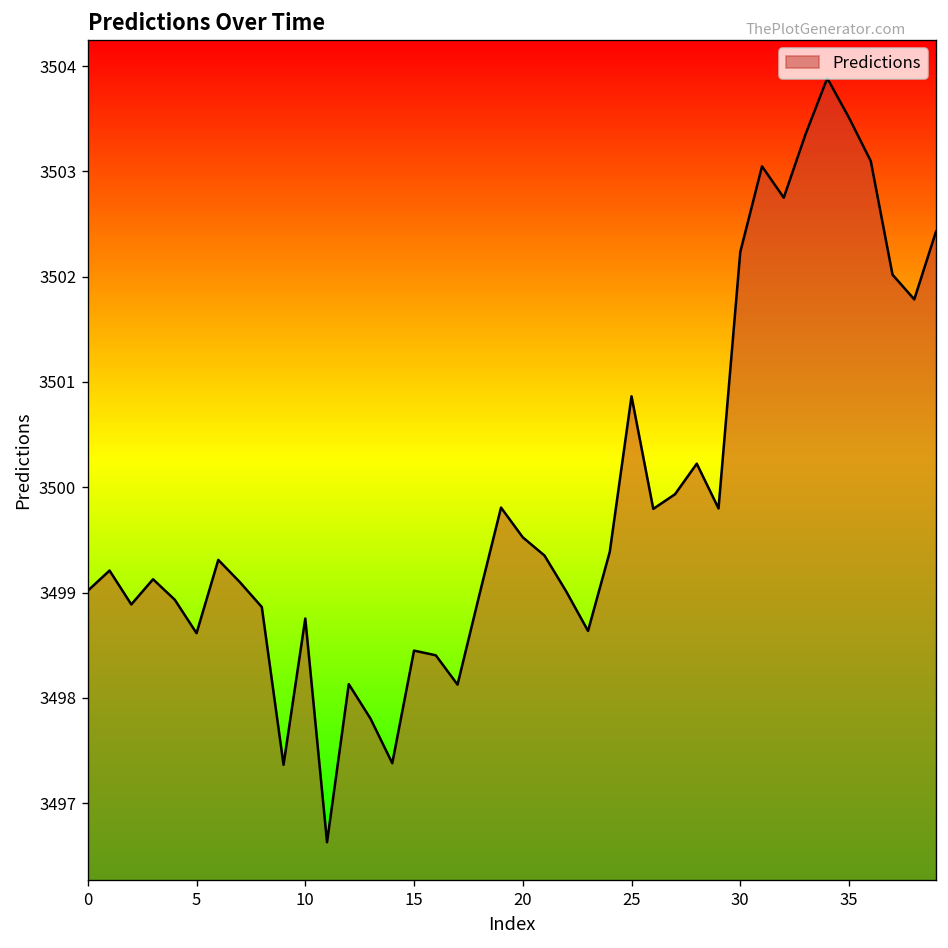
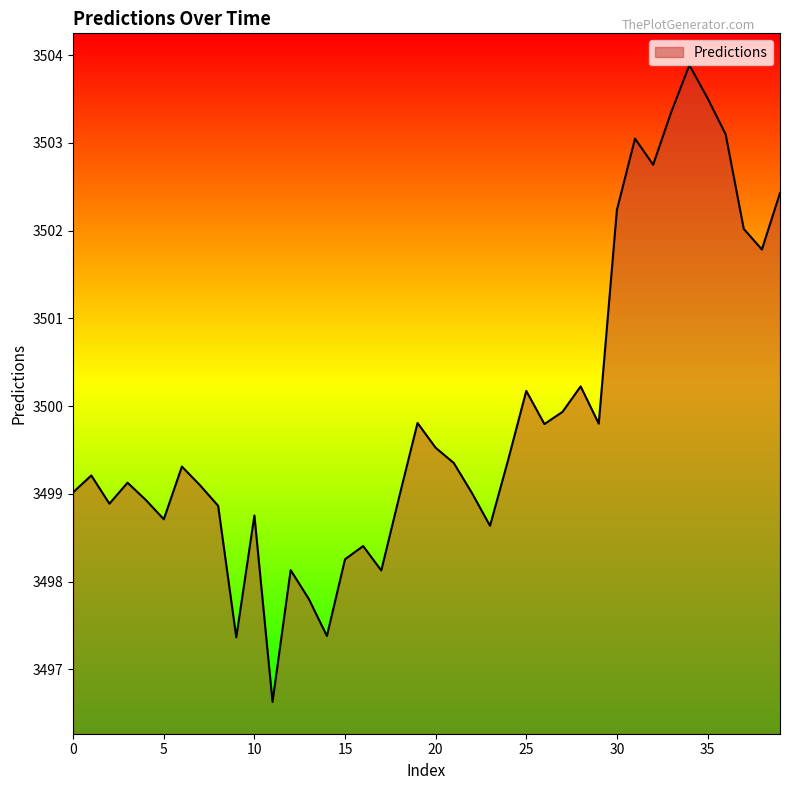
5: 3498.6 -> 3498.7
15: 3498.4 -> 3498.3
25: 3500.9 -> 3500.2
